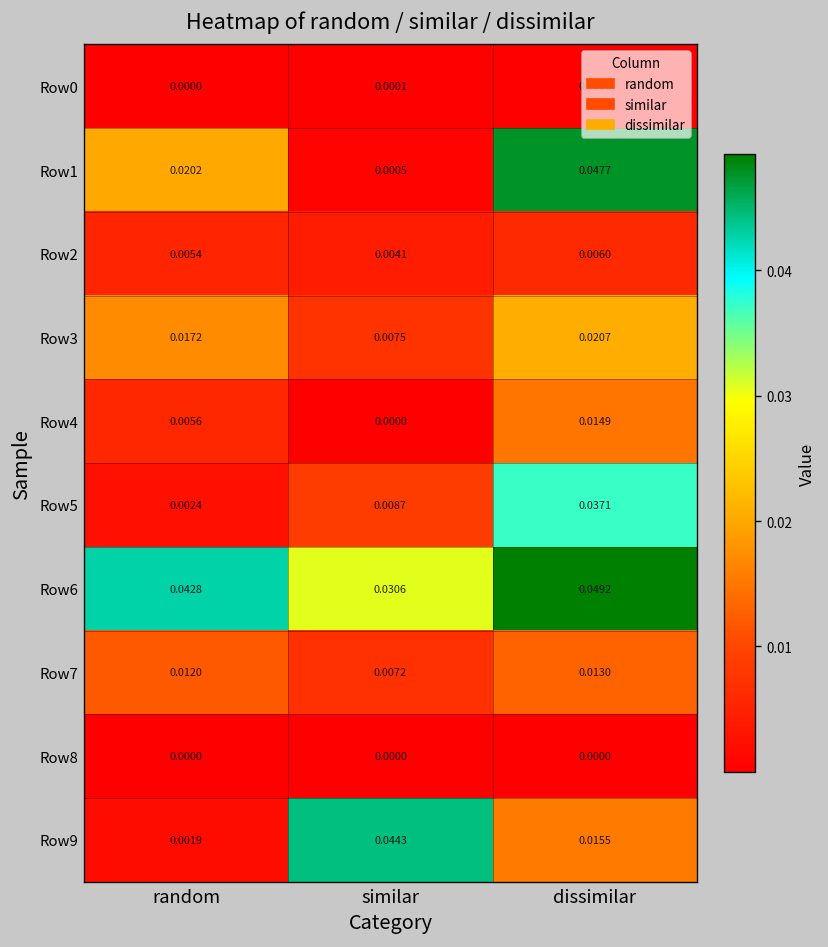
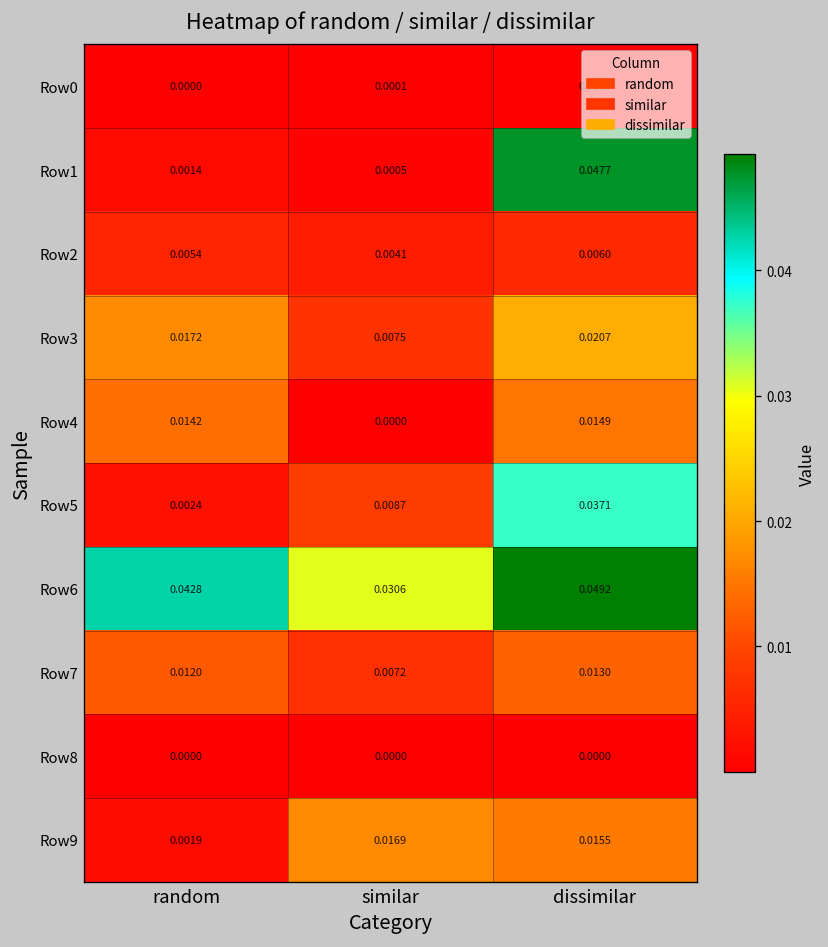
Row1, random: 0.0202 -> 0.0014
Row4, random: 0.0056 -> 0.0142
Row9, similar: 0.0443 -> 0.0169
